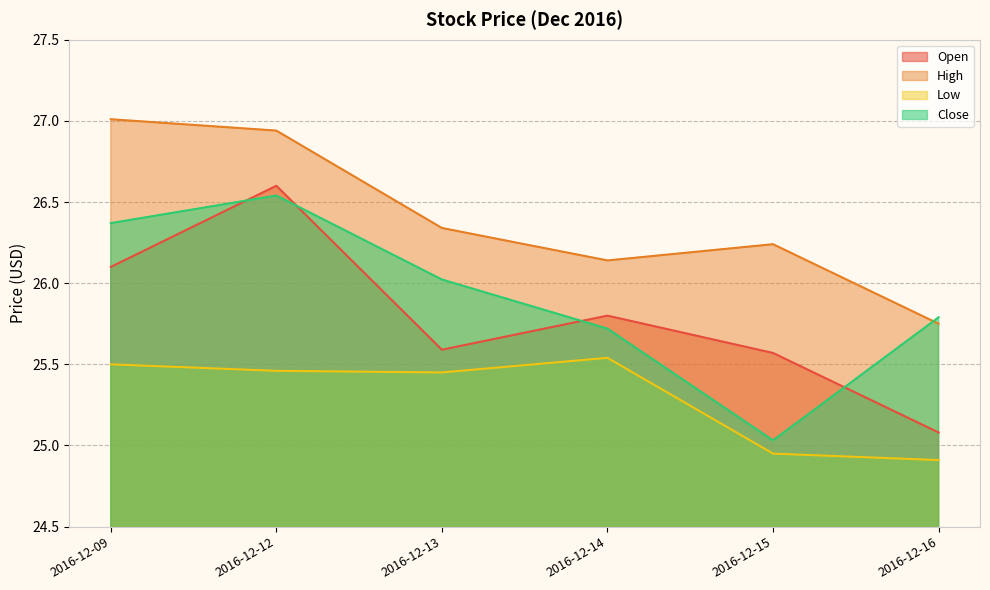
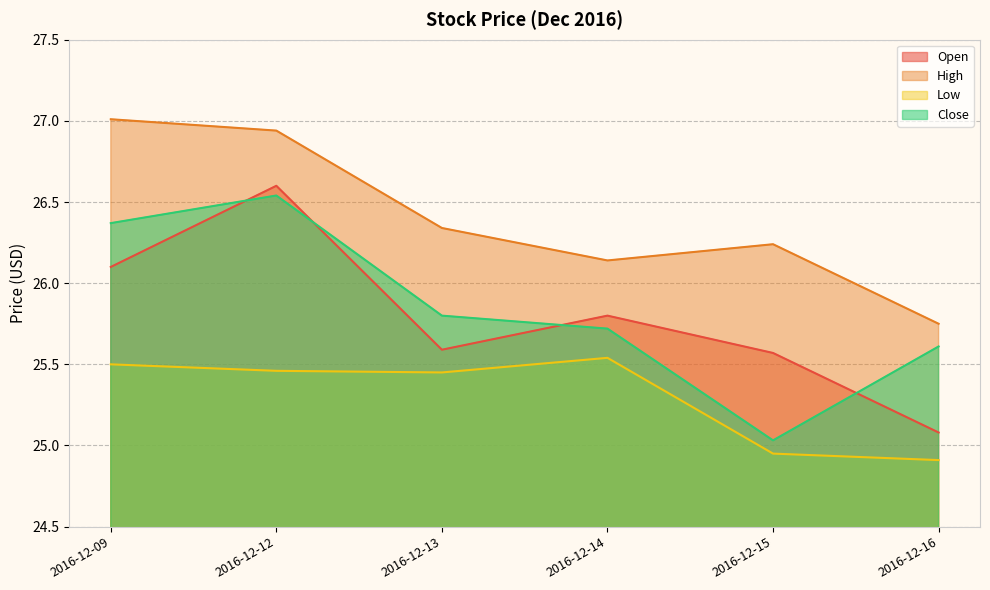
Close, 2016-12-13: 26.02 -> 25.80
Close, 2016-12-16: 25.79 -> 25.61
